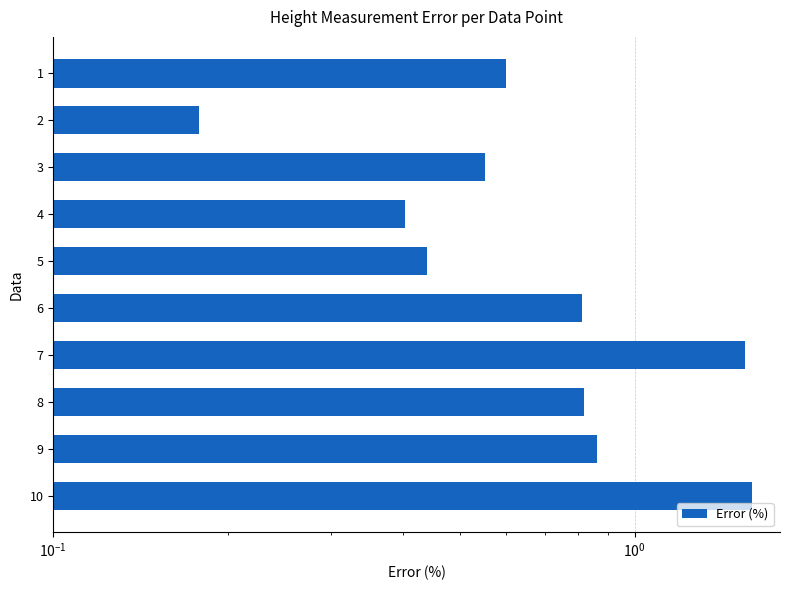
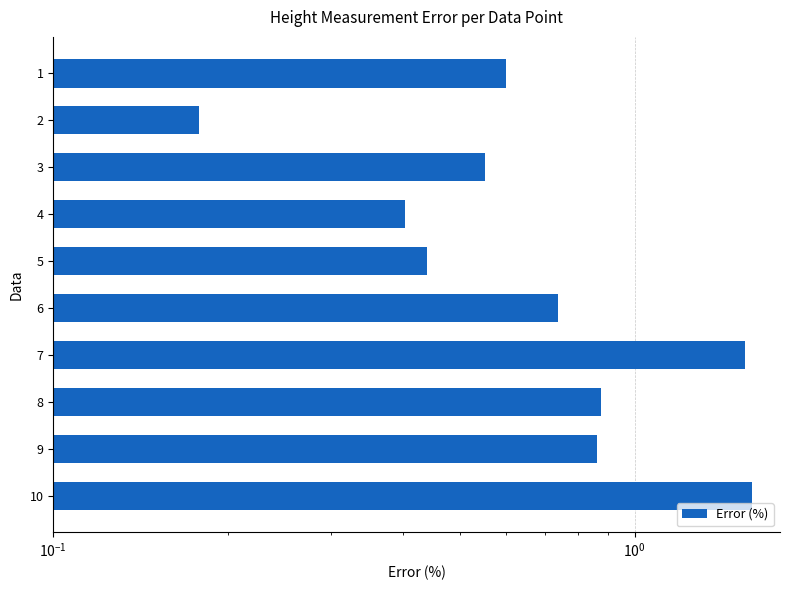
6: 0.81 -> 0.74
8: 0.82 -> 0.88
